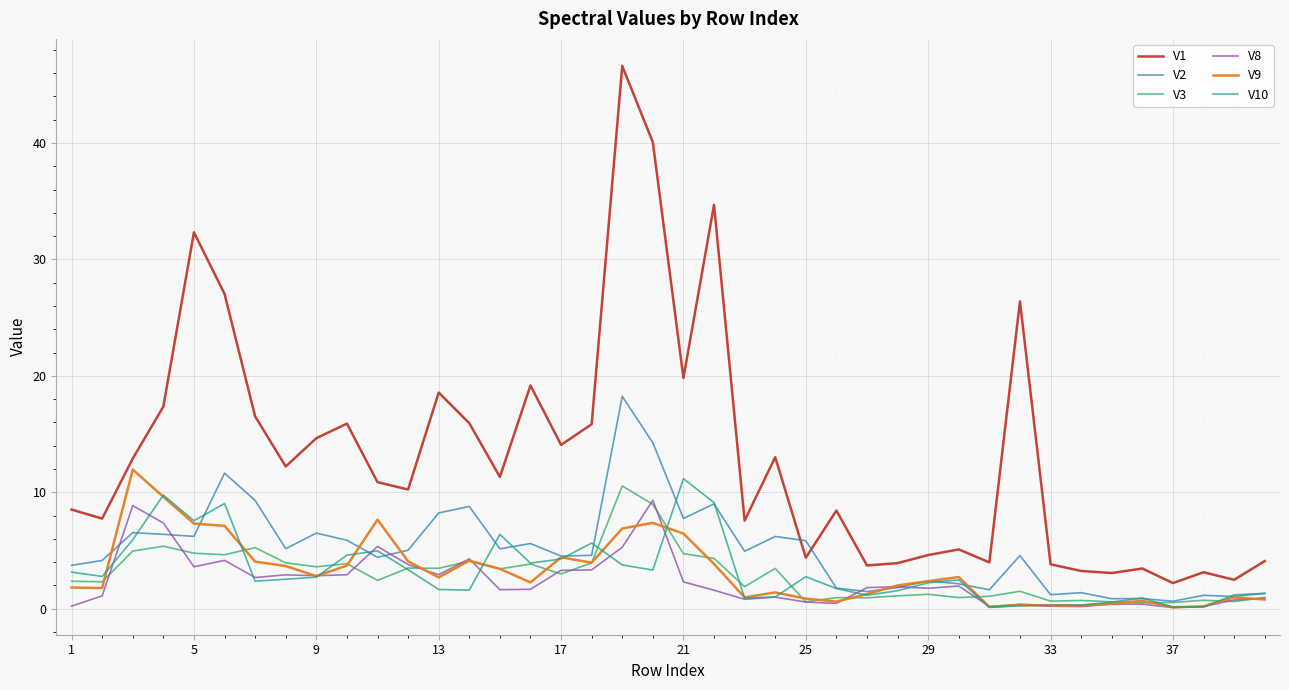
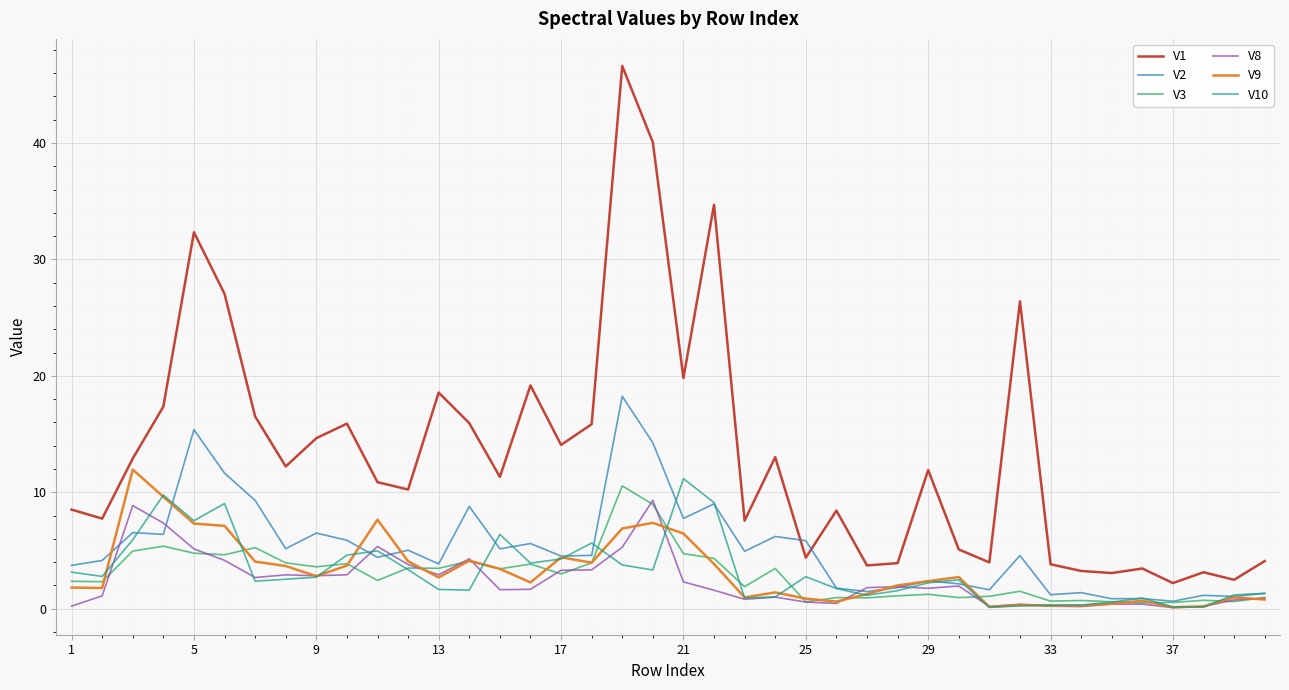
V2, 5: 6.2 -> 15.4
V8, 5: 3.6 -> 5.1
V2, 13: 8.2 -> 3.9
V1, 29: 4.6 -> 11.9
